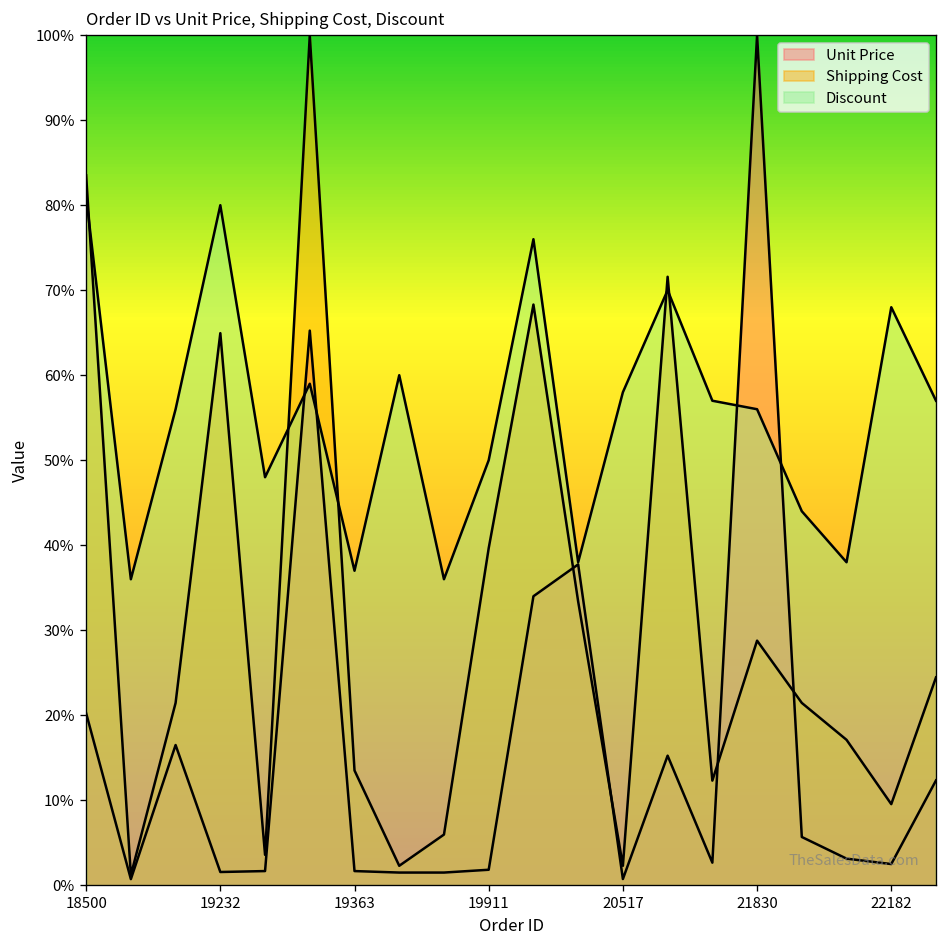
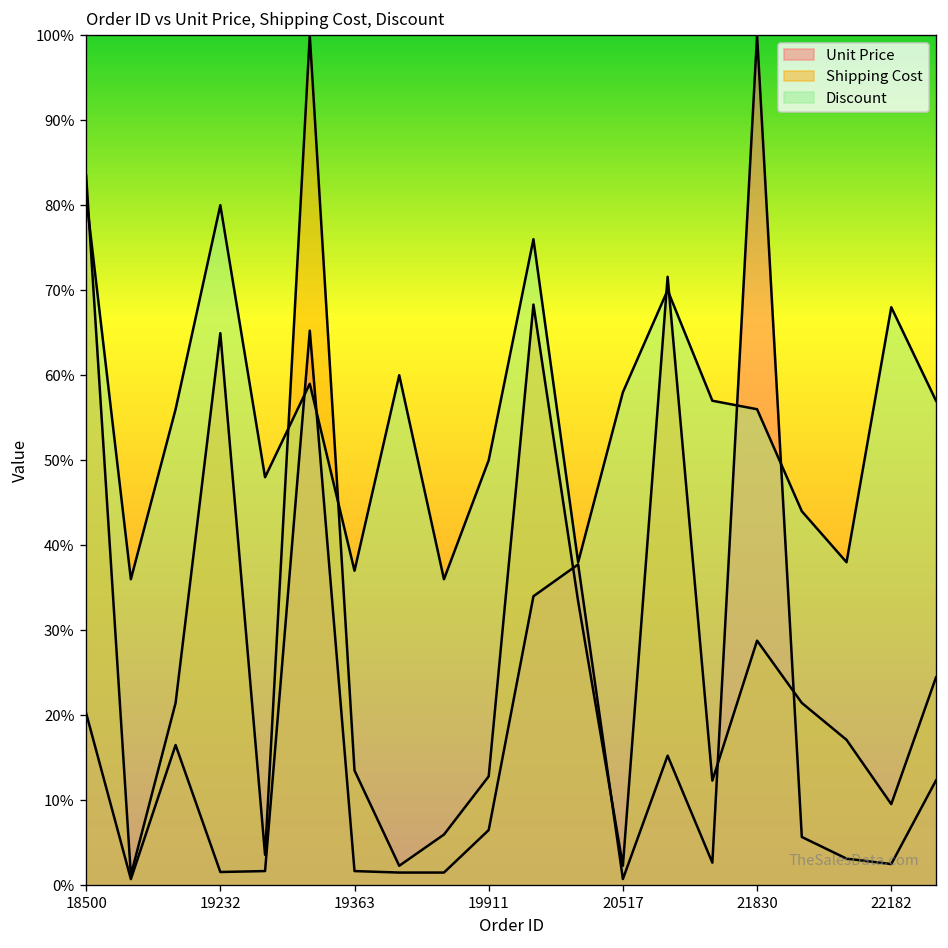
Unit Price, 19911: 2% -> 6%
Shipping Cost, 19911: 40% -> 13%
